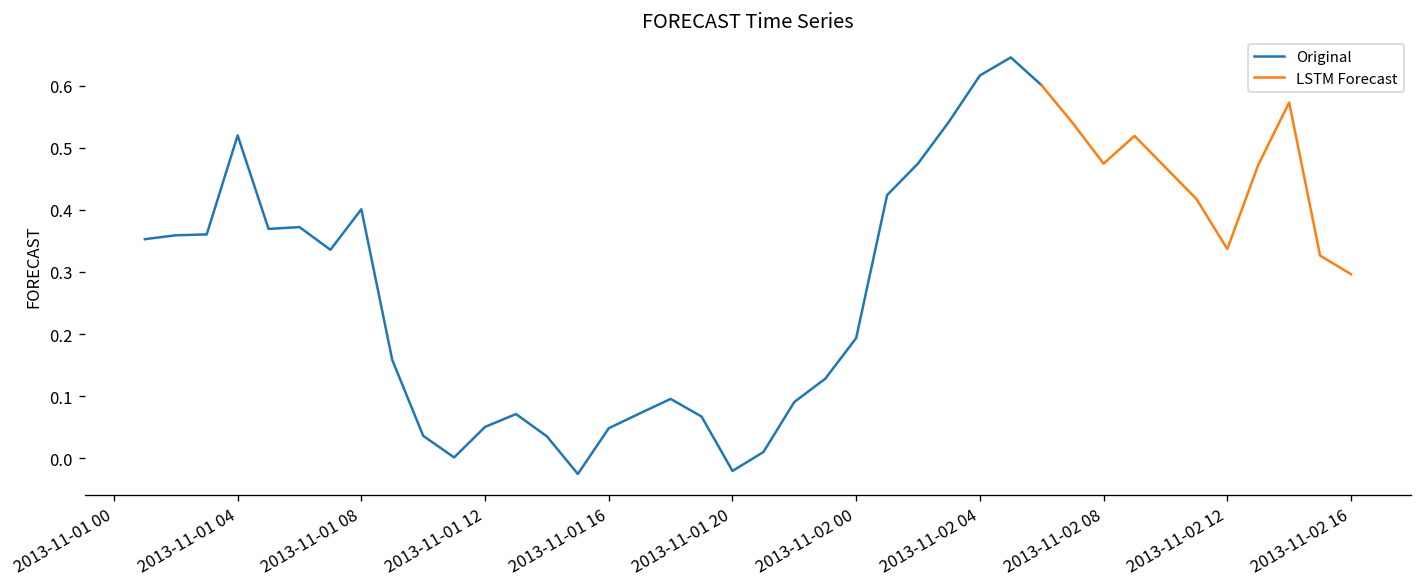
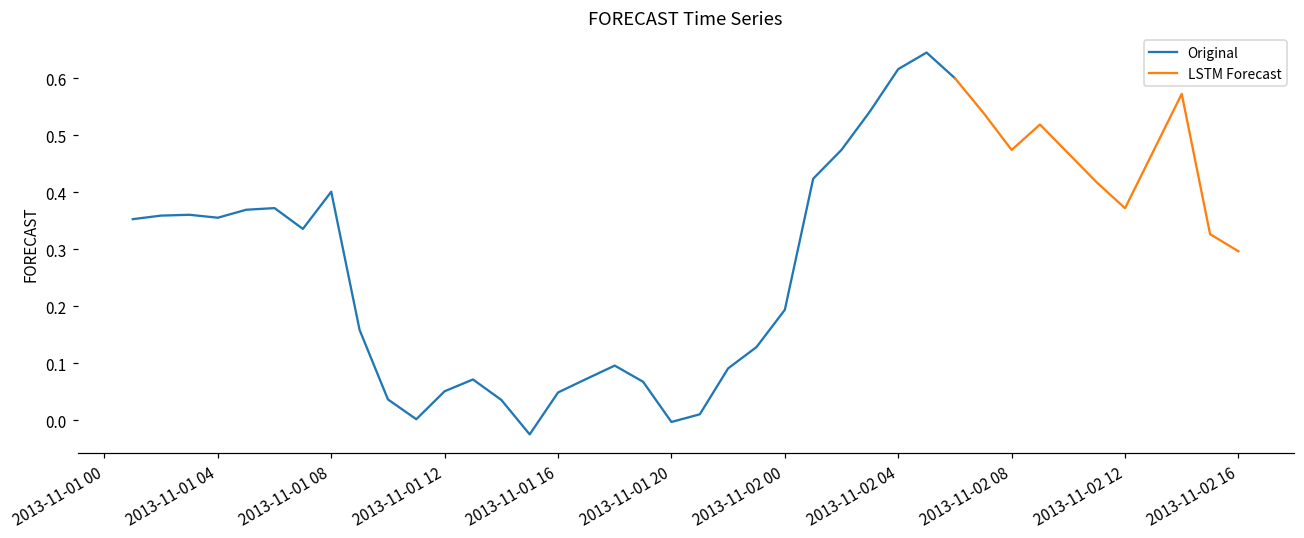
Original, 2013-11-01 04: 0.52 -> 0.36
Original, 2013-11-01 20: -0.02 -> 0.00
LSTM Forecast, 2013-11-02 12: 0.34 -> 0.37
